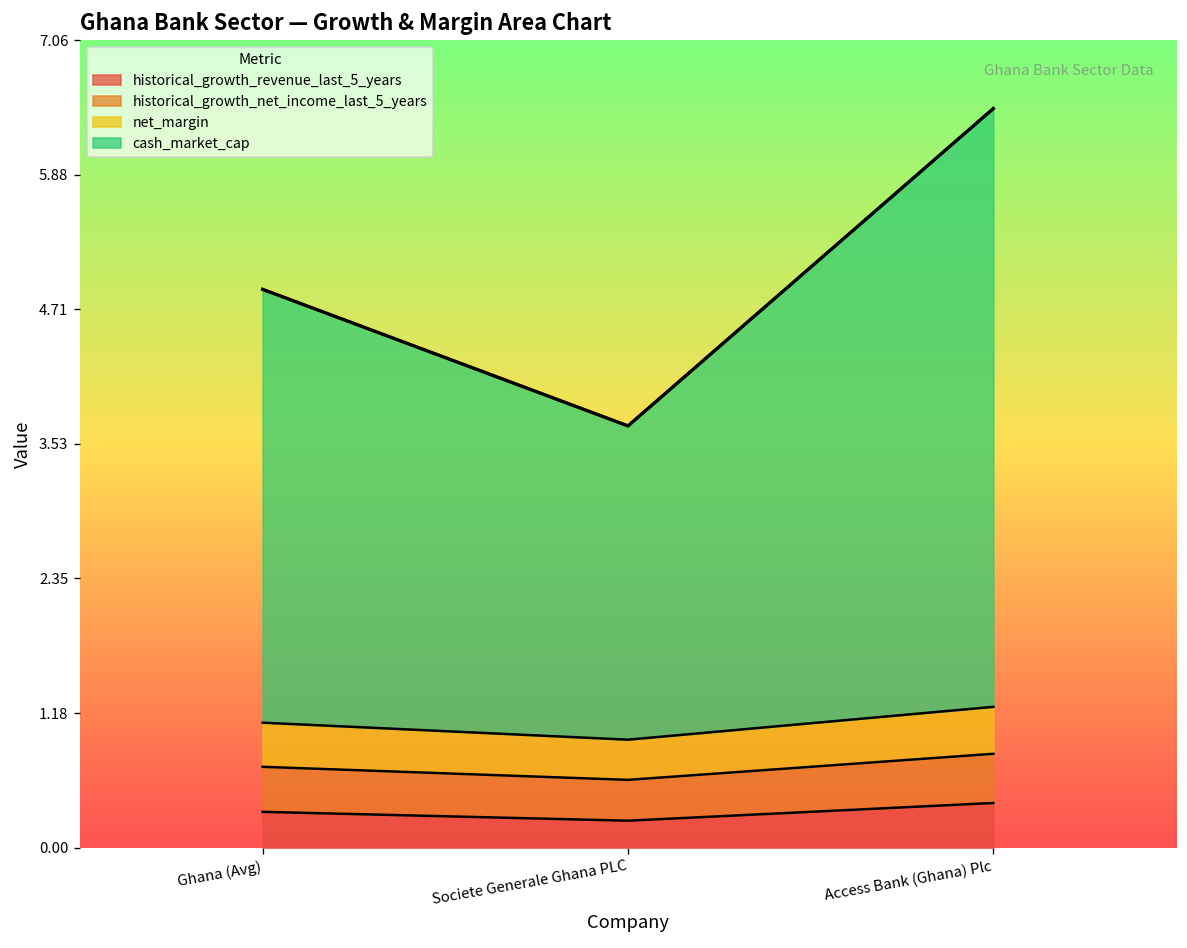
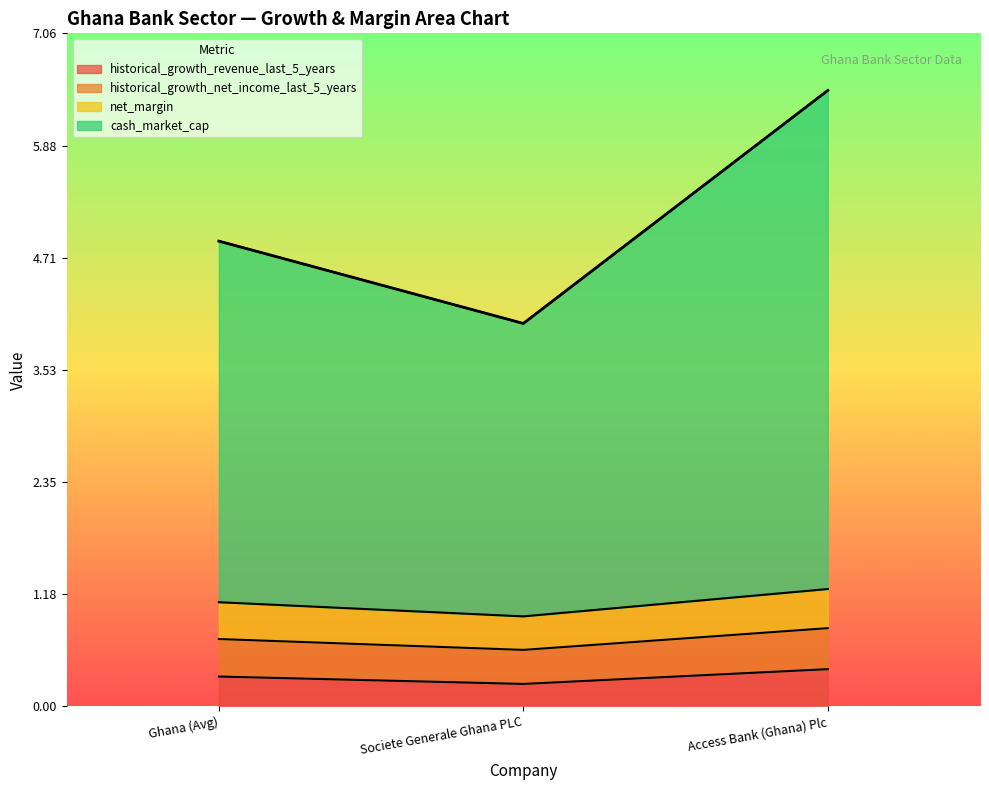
cash_market_cap, Societe Generale Ghana PLC: 2.7 -> 3.1
